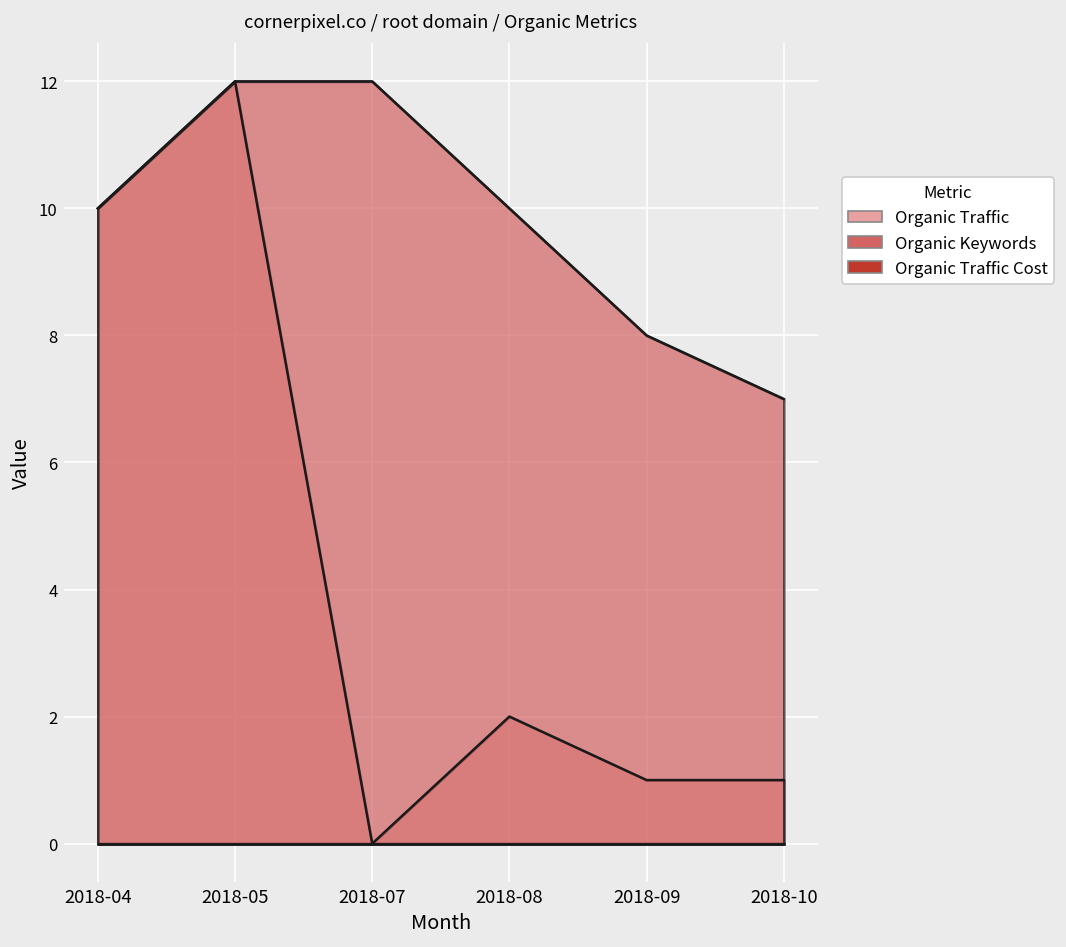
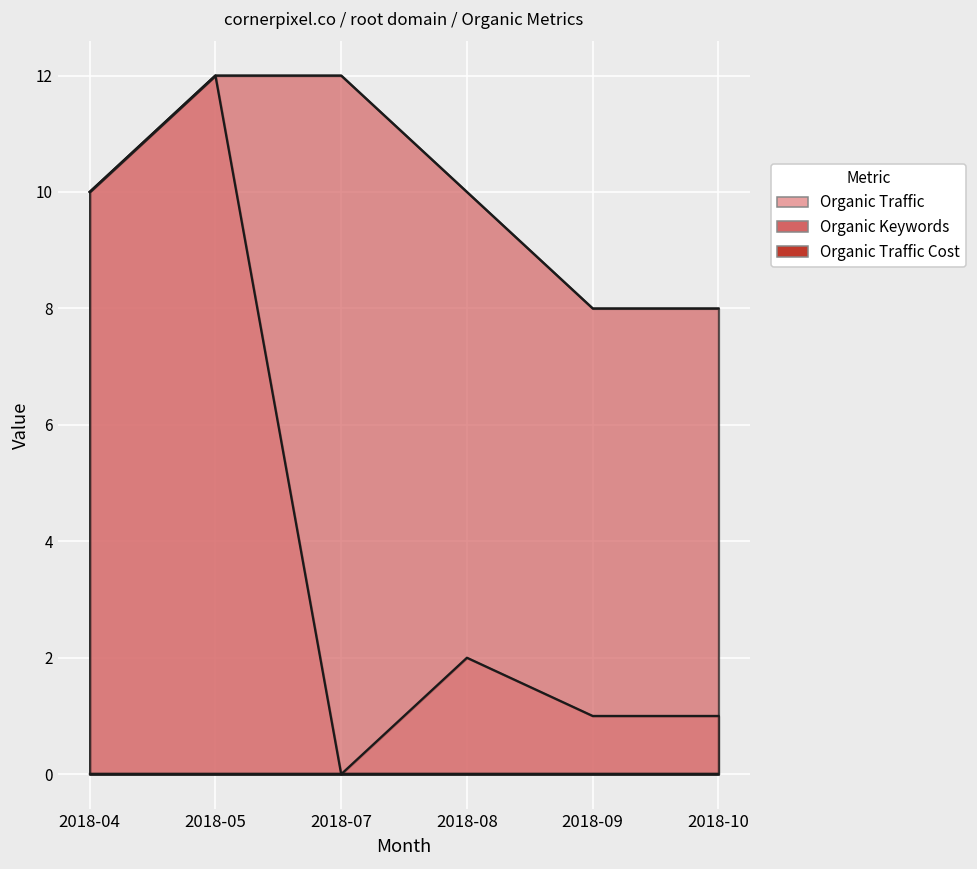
Organic Keywords, 2018-10: 7 -> 8
